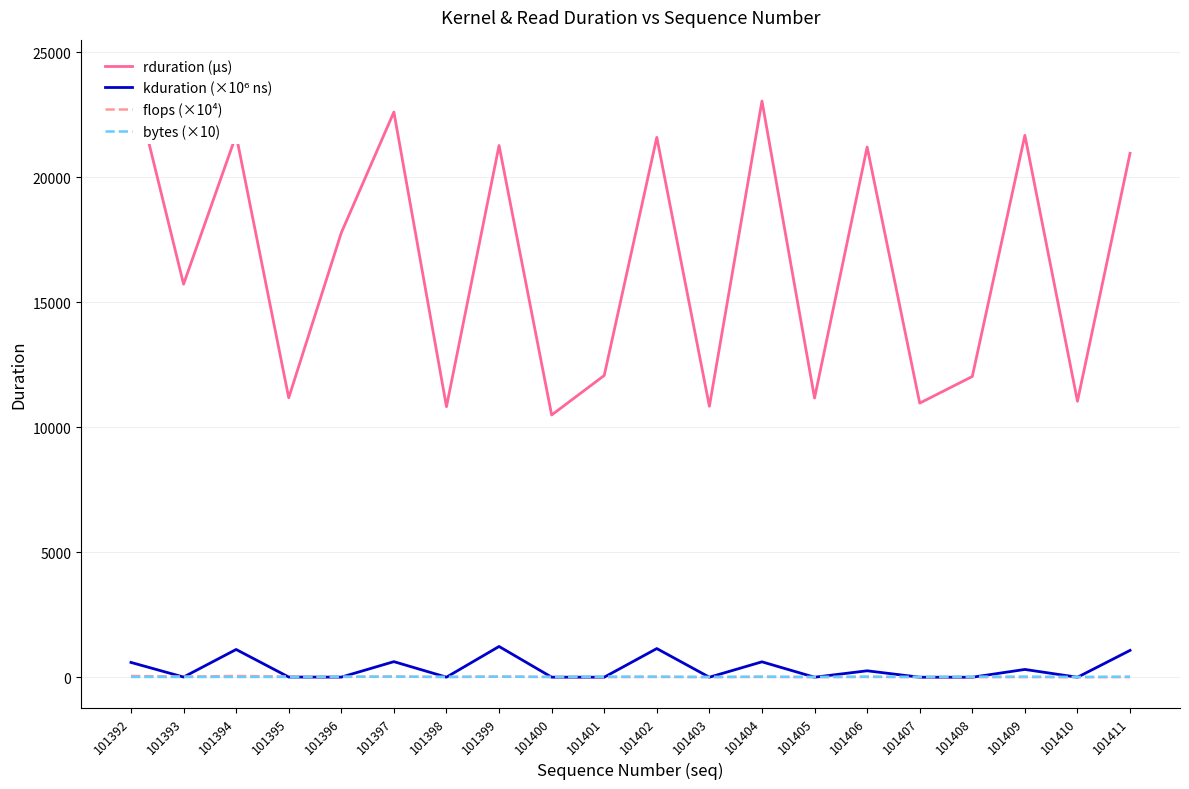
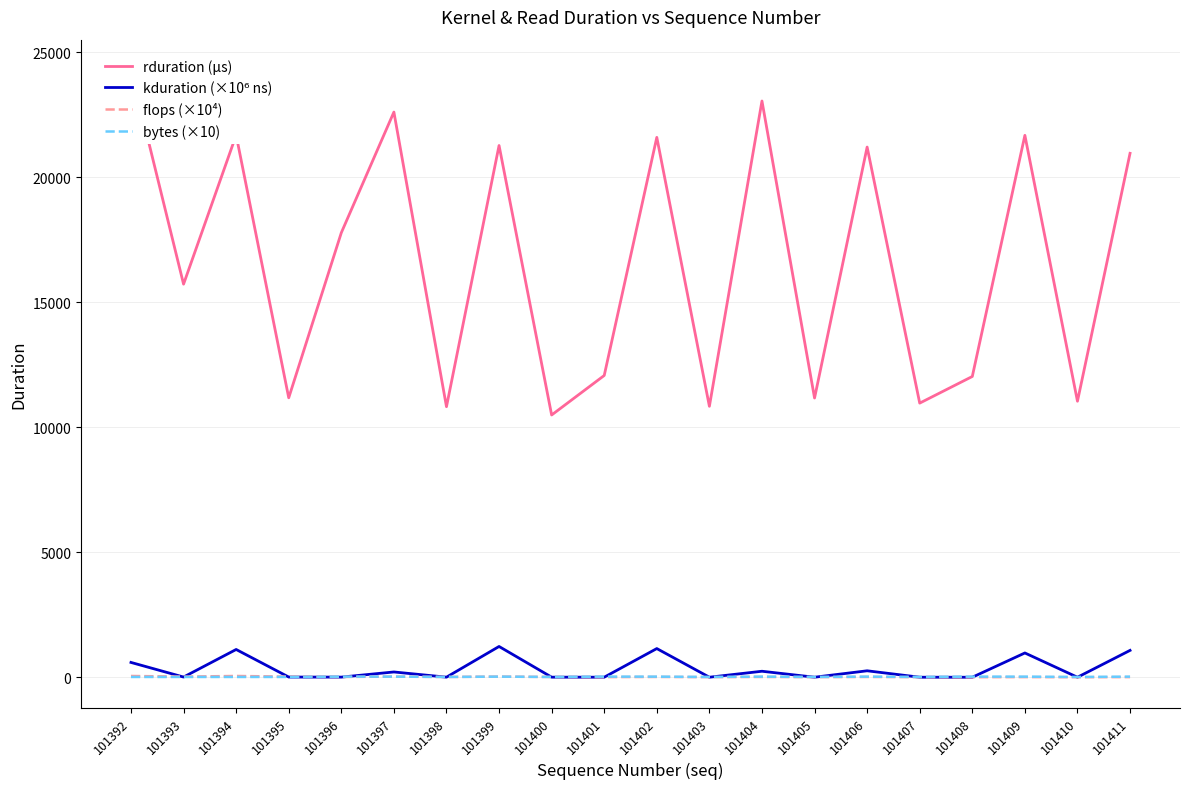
kduration (×10⁶ ns), 101397: 600 -> 200
kduration (×10⁶ ns), 101404: 600 -> 200
kduration (×10⁶ ns), 101409: 300 -> 1000
